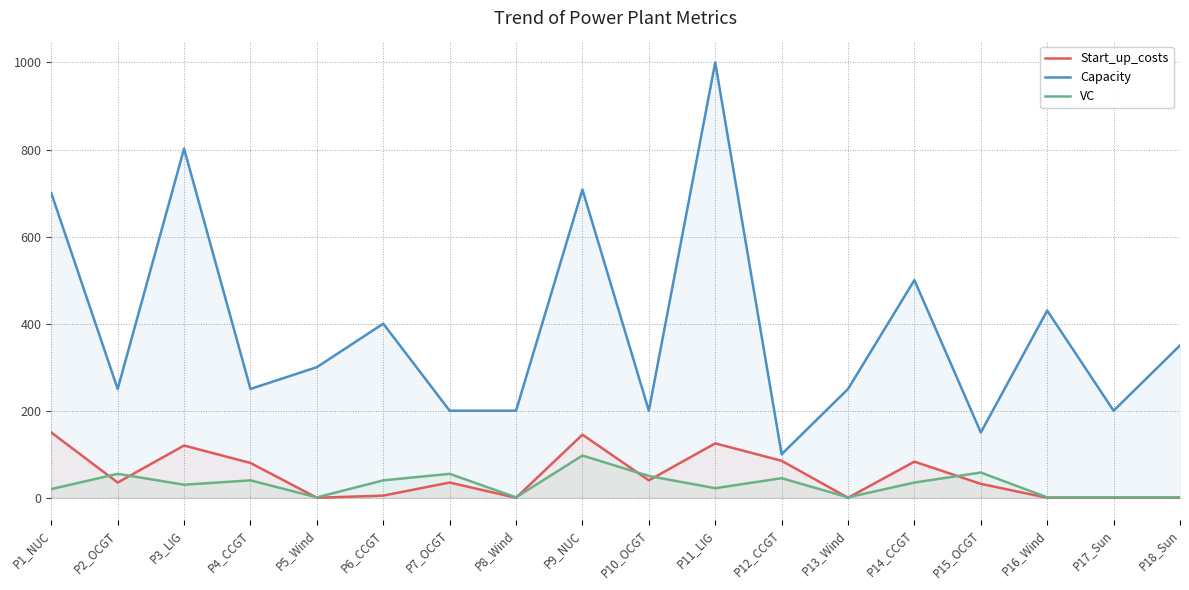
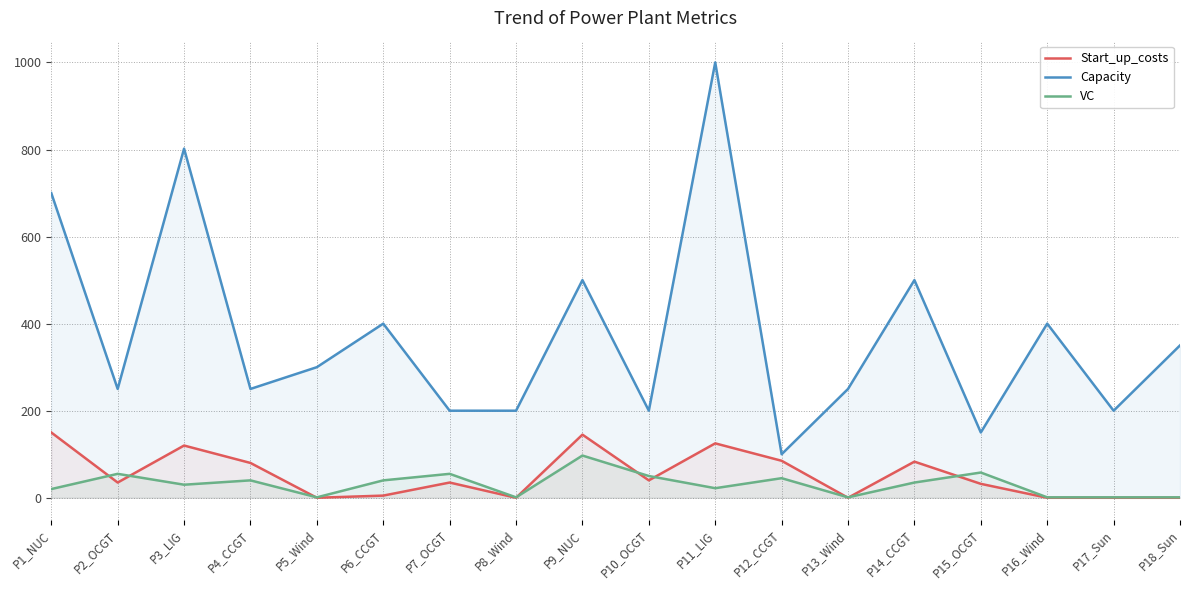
Capacity, P9_NUC: 710 -> 500
Capacity, P16_Wind: 430 -> 400
